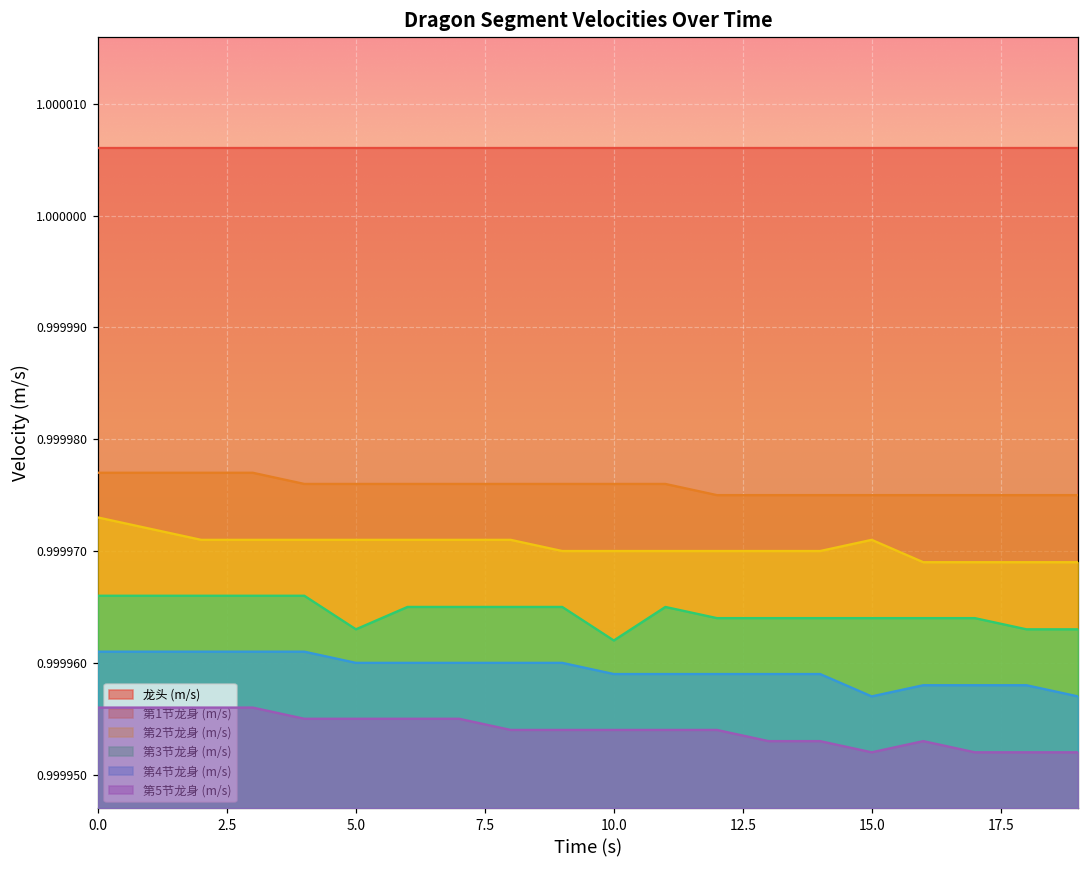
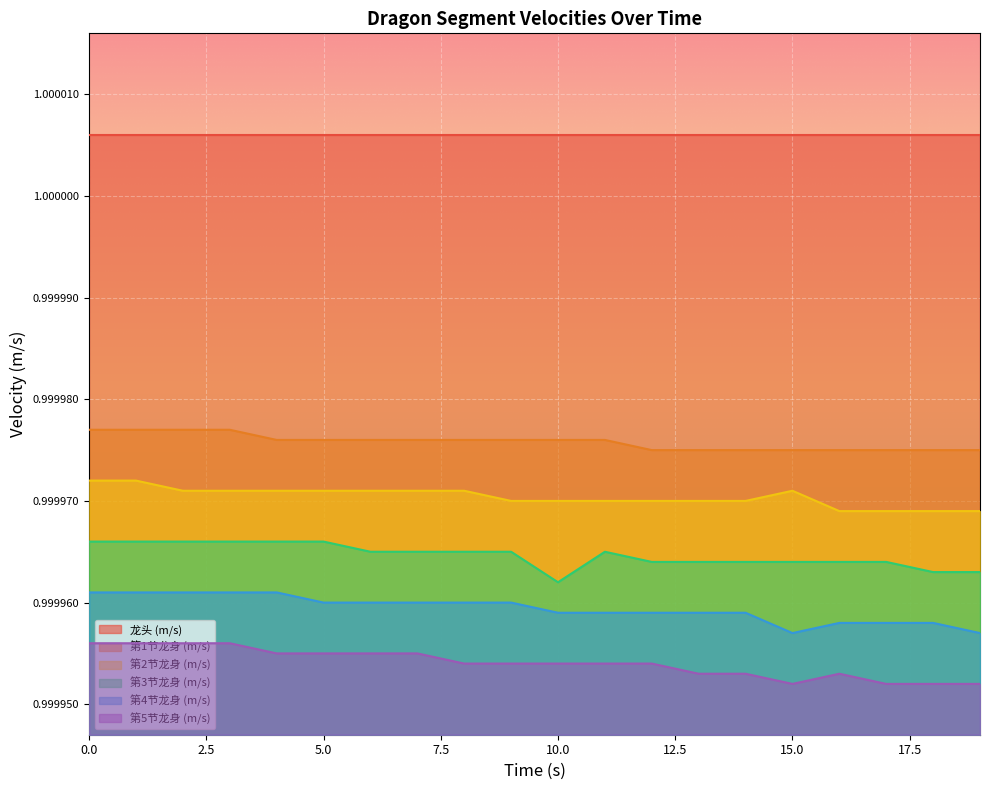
第2节龙身 (m/s), 0.0: 0.999973 -> 0.999972
第3节龙身 (m/s), 5.0: 0.999963 -> 0.999966
